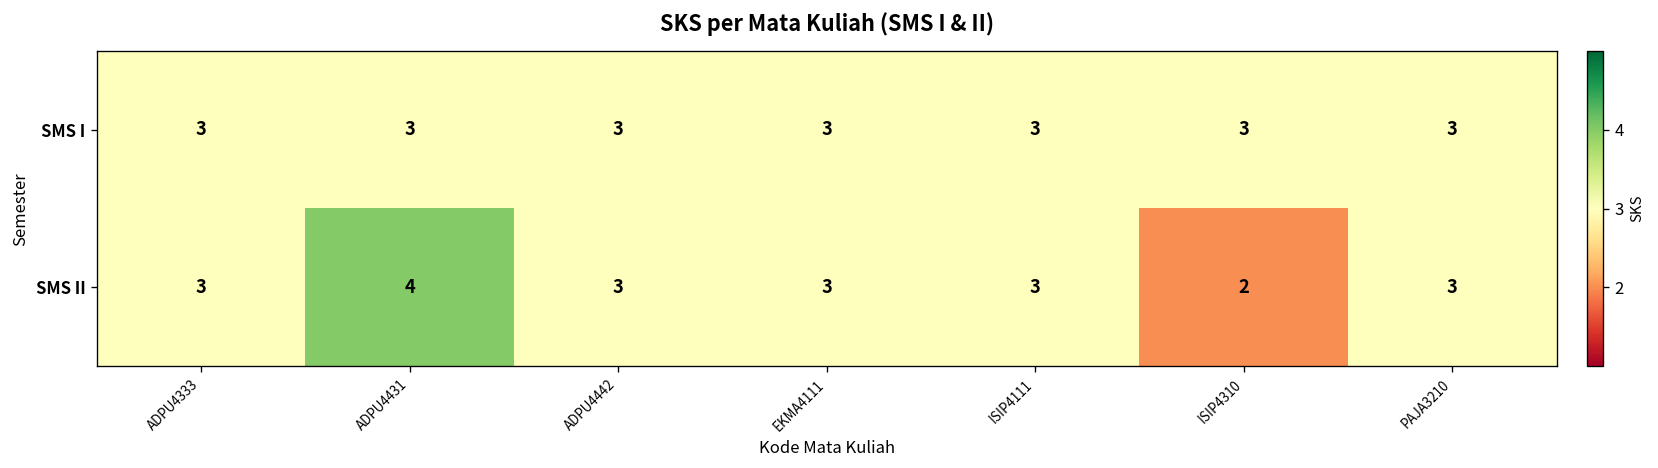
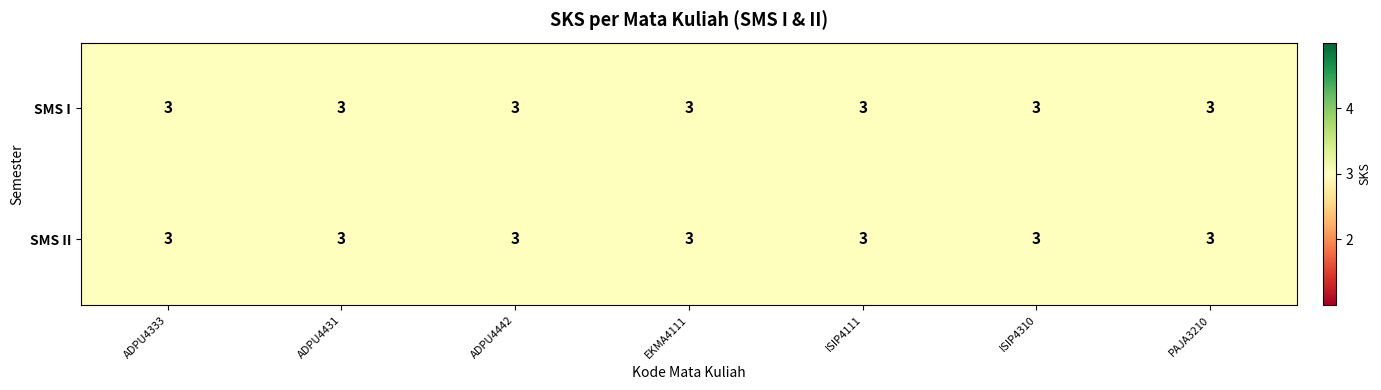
SMS II, ADPU4431: 4 -> 3
SMS II, ISIP4310: 2 -> 3
